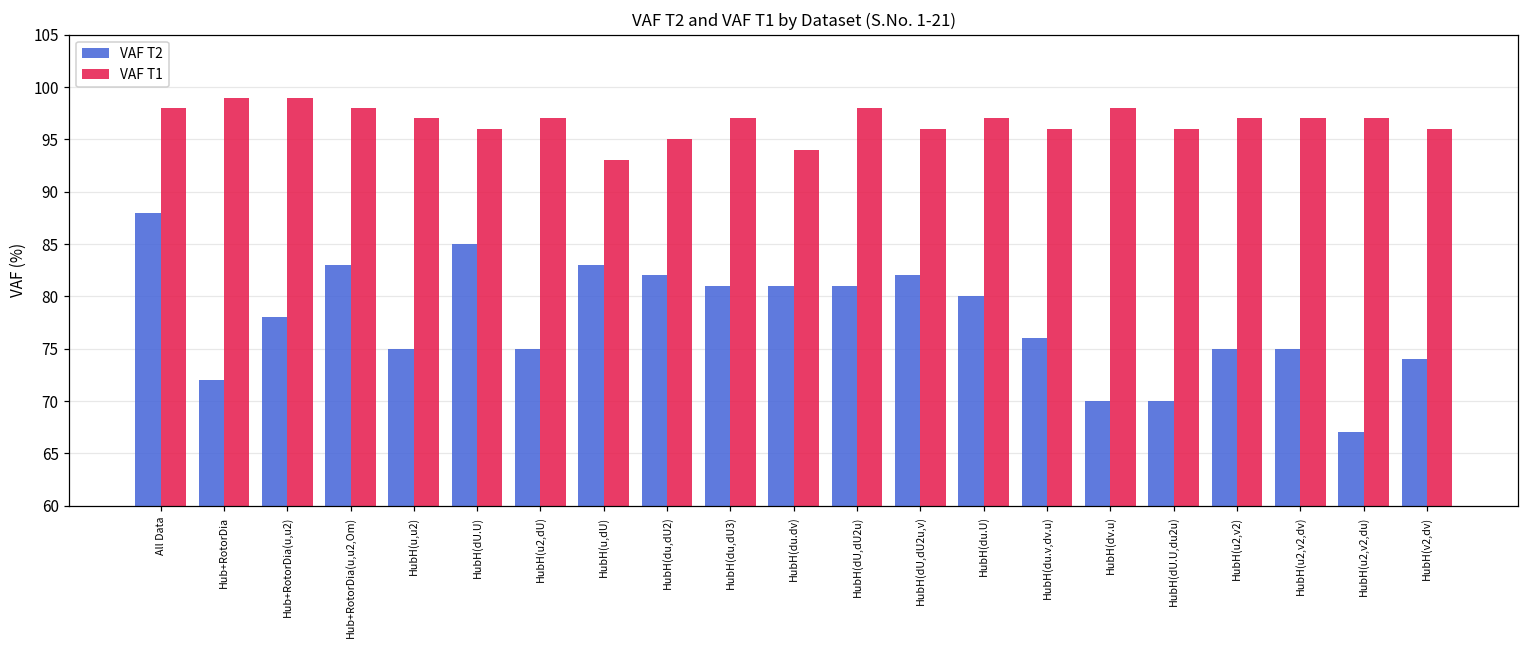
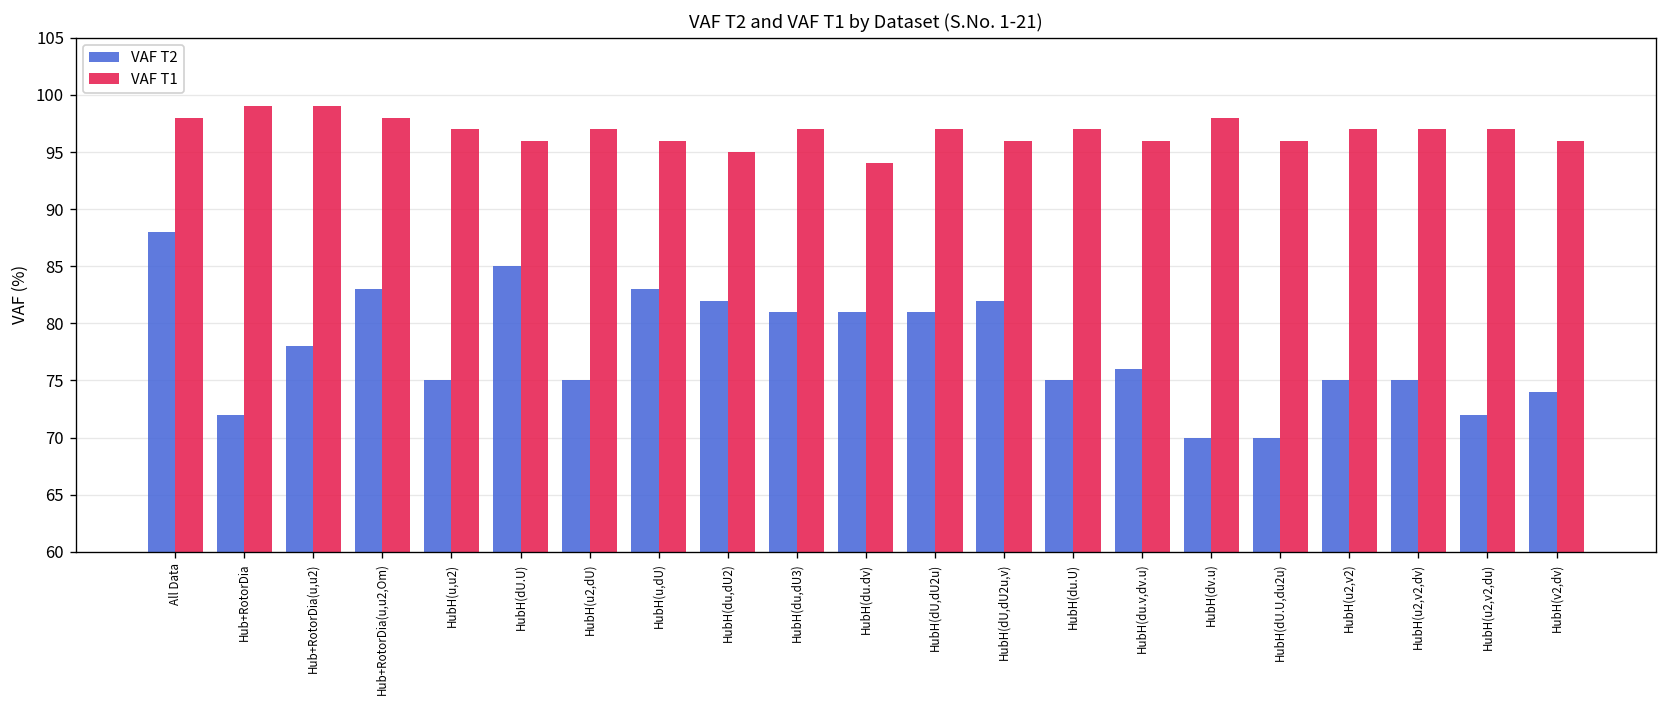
VAF T1, HubH(u,dU): 93 -> 96
VAF T1, HubH(dU,dU2u): 98 -> 97
VAF T2, HubH(du.U): 80 -> 75
VAF T2, HubH(u2,v2,du): 67 -> 72
